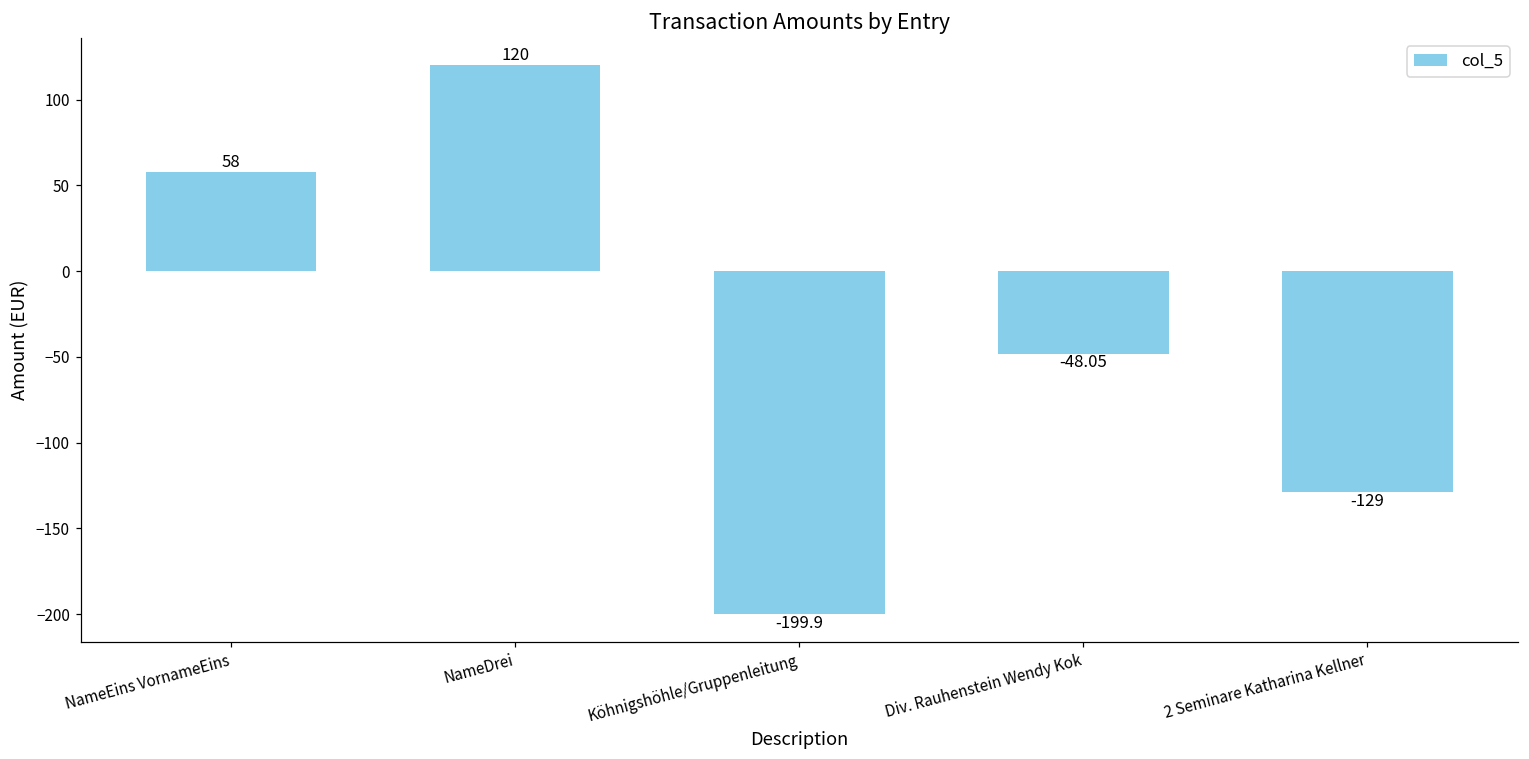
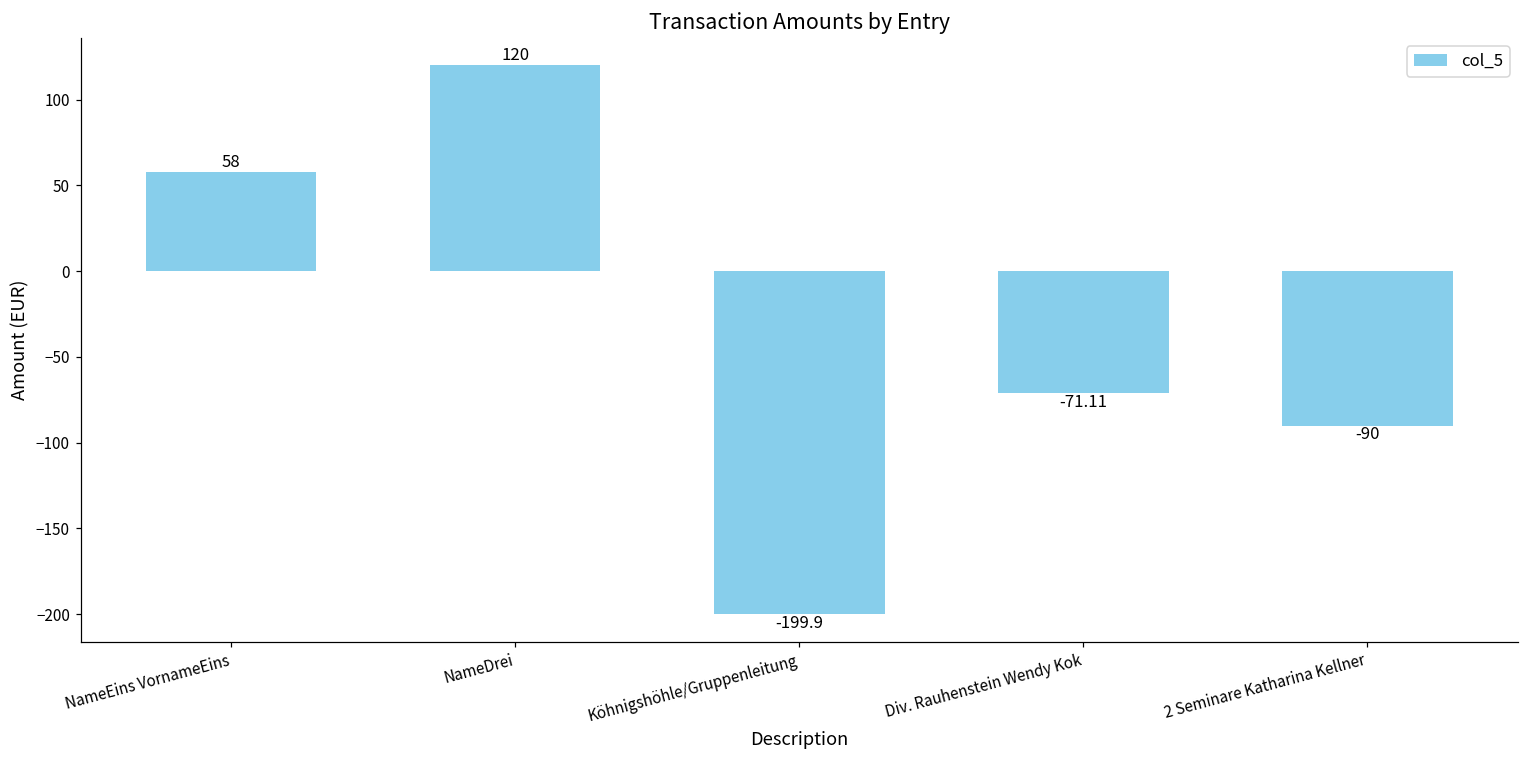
Div. Rauhenstein Wendy Kok: -48.05 -> -71.11
2 Seminare Katharina Kellner: -129 -> -90
